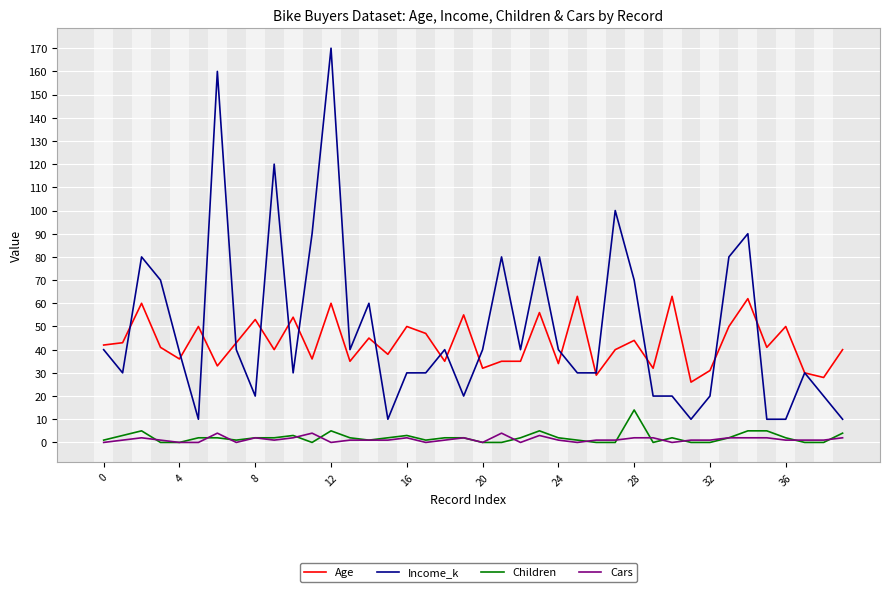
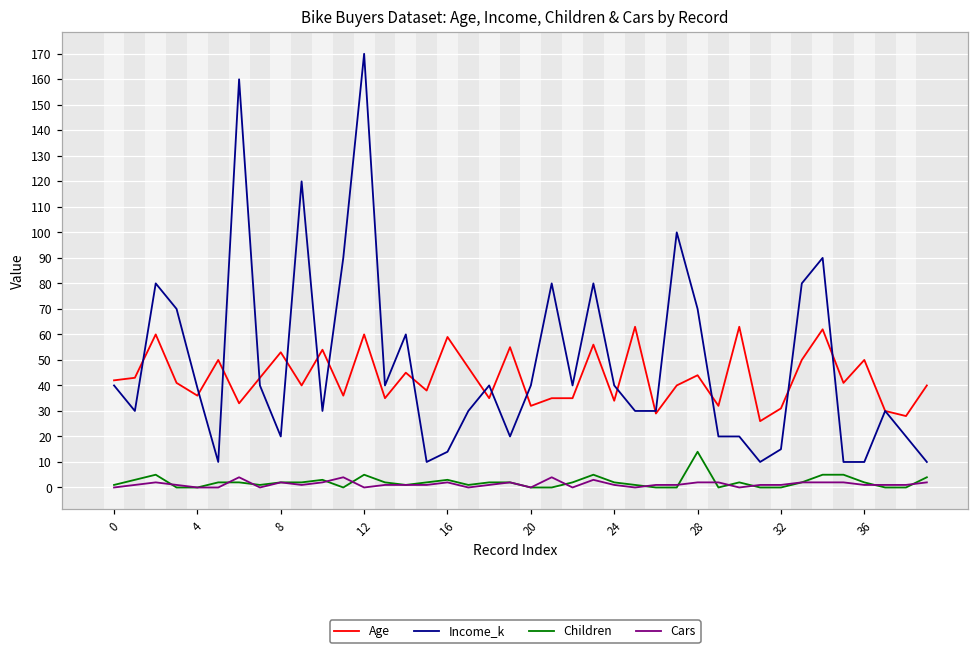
Age, 16: 50 -> 59
Income_k, 16: 30 -> 14
Income_k, 32: 20 -> 15
